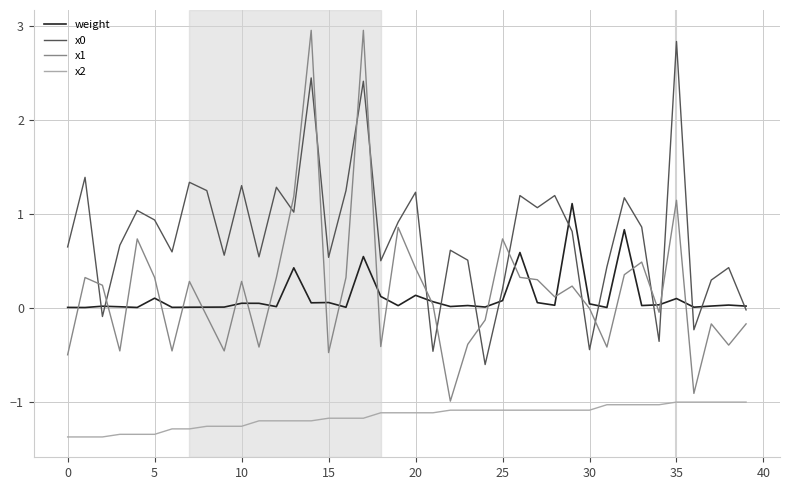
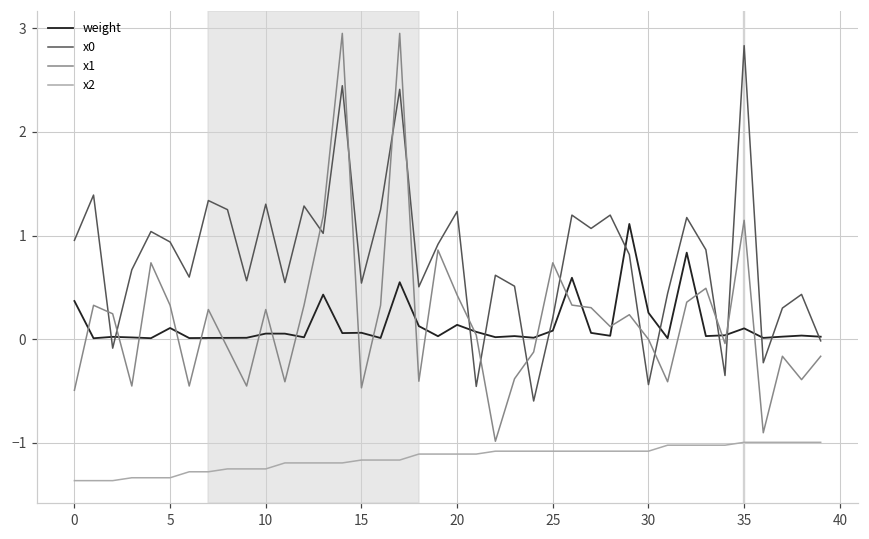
weight, 0: 0.0 -> 0.4
x0, 0: 0.7 -> 1.0
weight, 30: 0.0 -> 0.3
